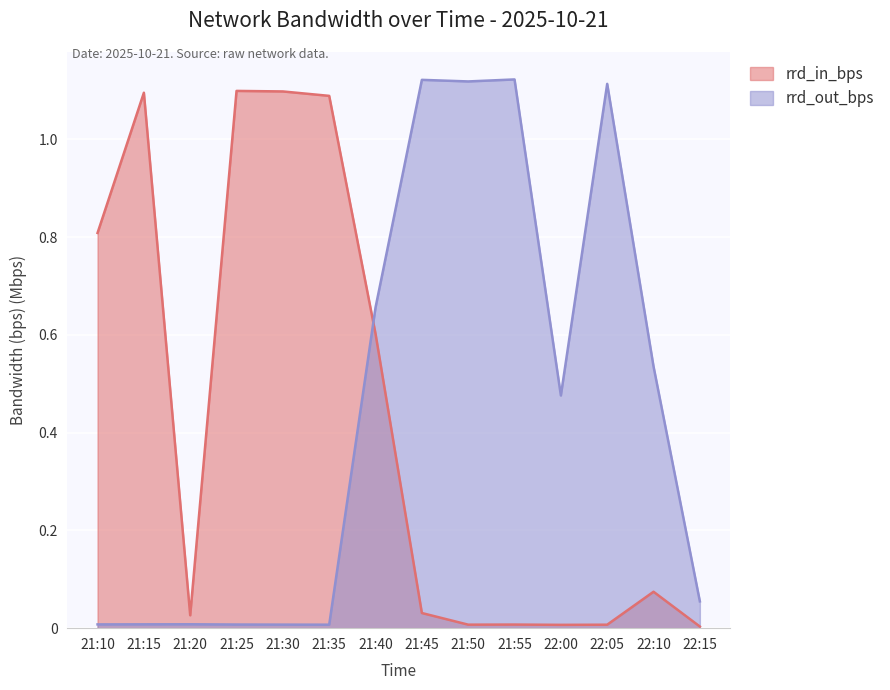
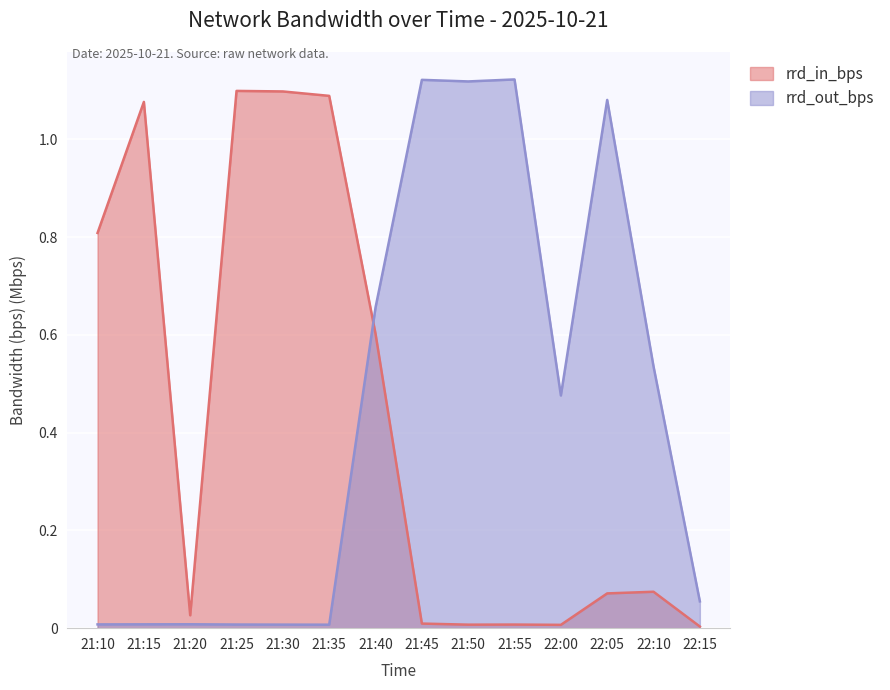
rrd_in_bps, 21:15: 1.10 -> 1.08
rrd_in_bps, 21:45: 0.03 -> 0.01
rrd_in_bps, 22:05: 0.01 -> 0.07
rrd_out_bps, 22:05: 1.11 -> 1.08
